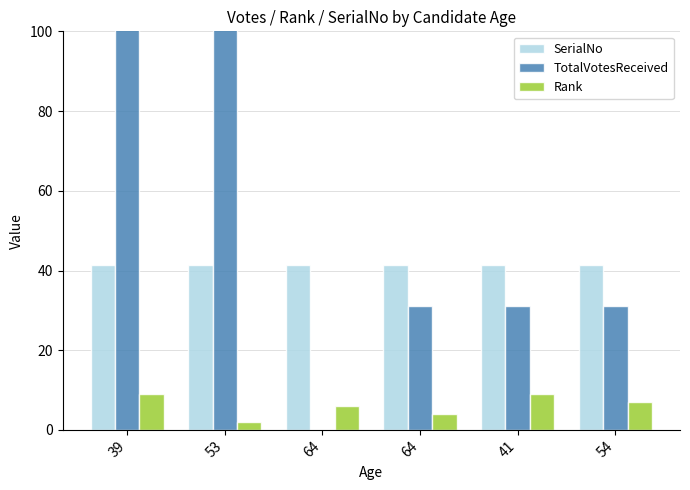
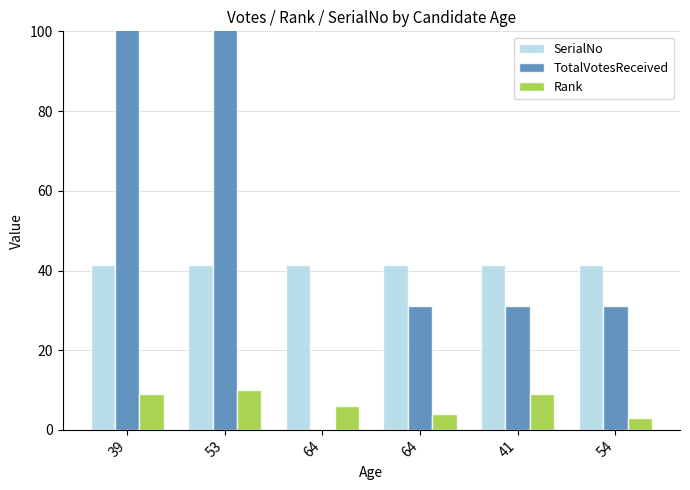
Rank, 53: 2 -> 10
Rank, 54: 7 -> 3
